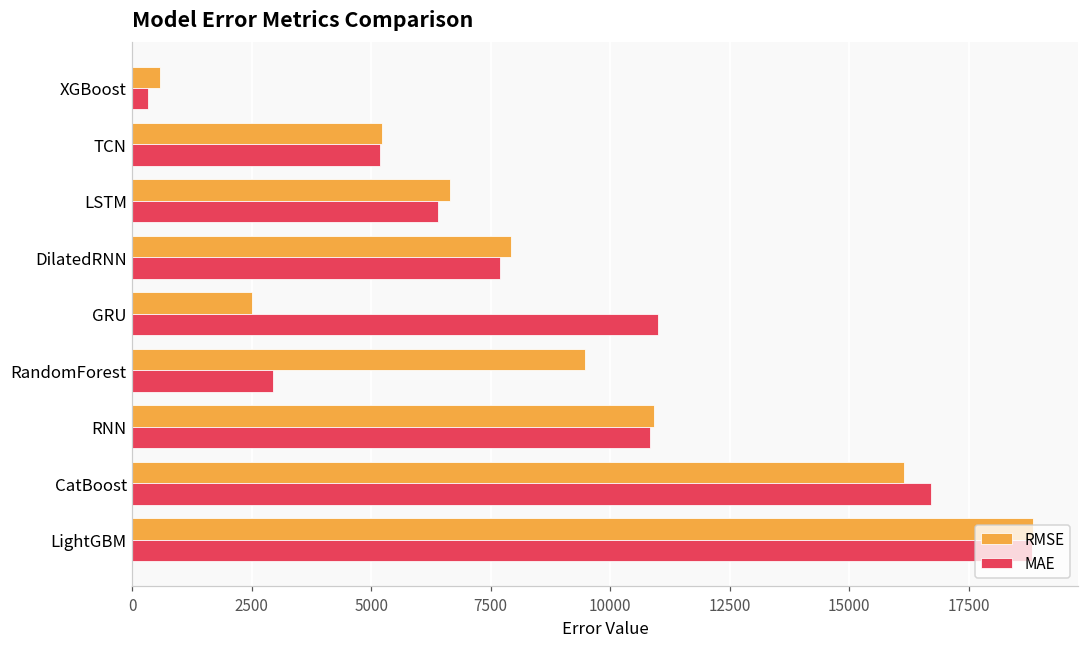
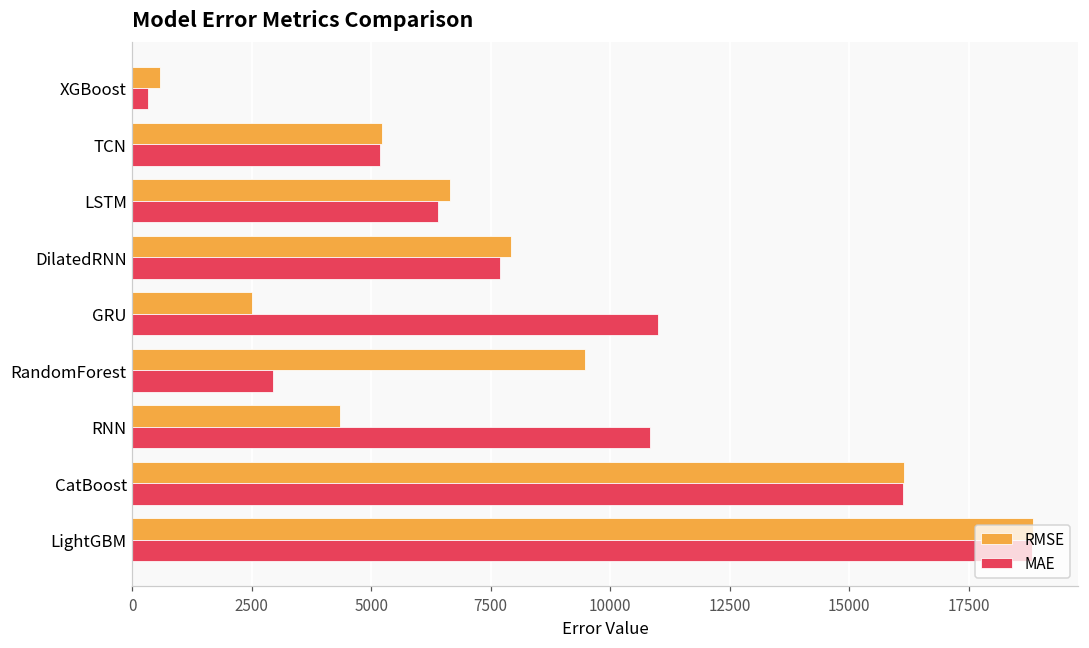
RMSE, RNN: 10900 -> 4400
MAE, CatBoost: 16700 -> 16100
